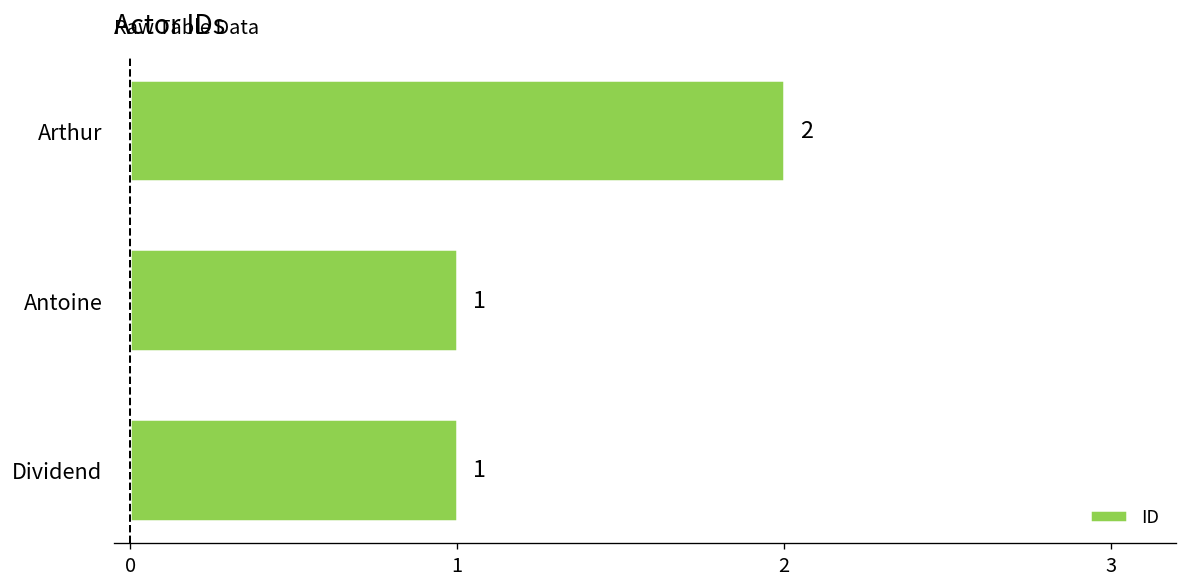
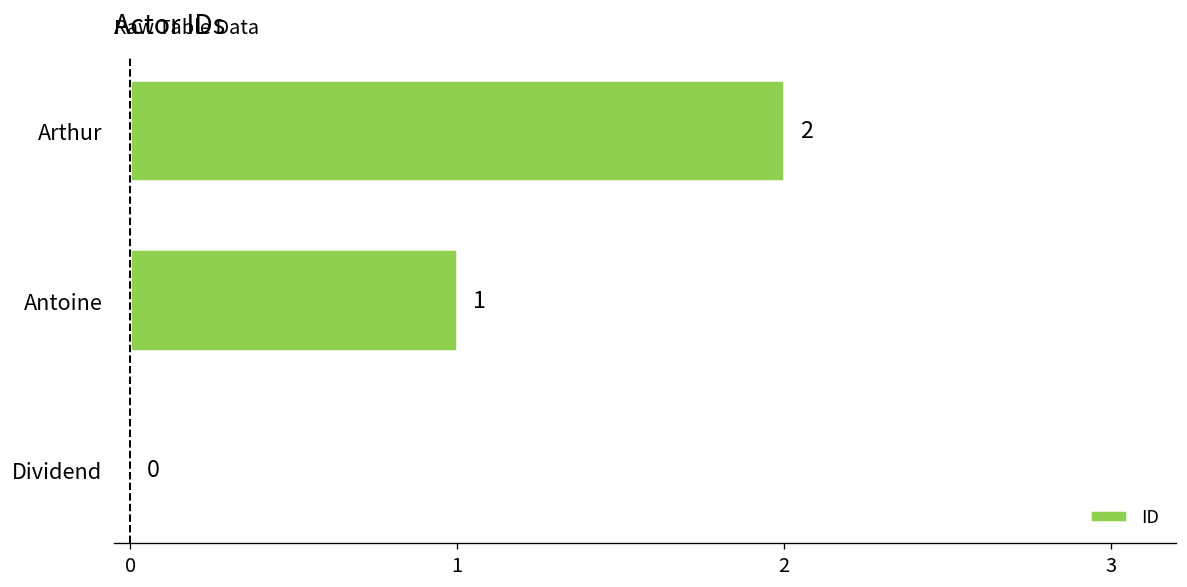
Dividend: 1 -> 0
